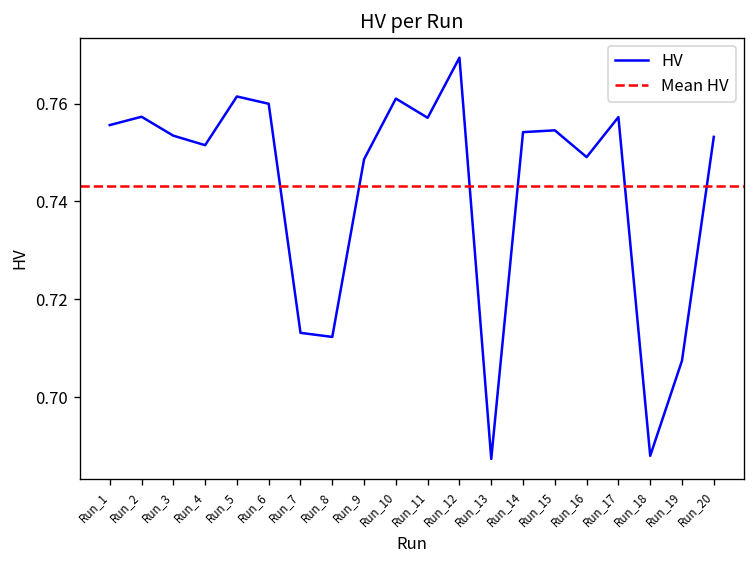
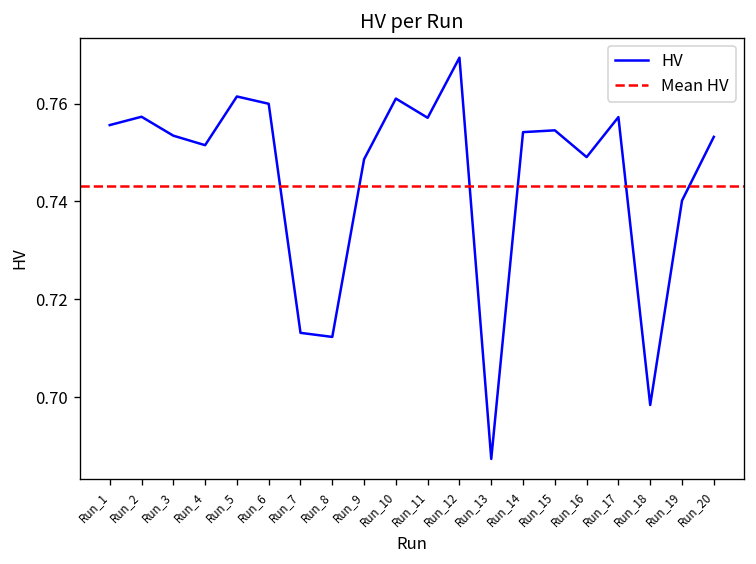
Run_18: 0.688 -> 0.698
Run_19: 0.707 -> 0.740
